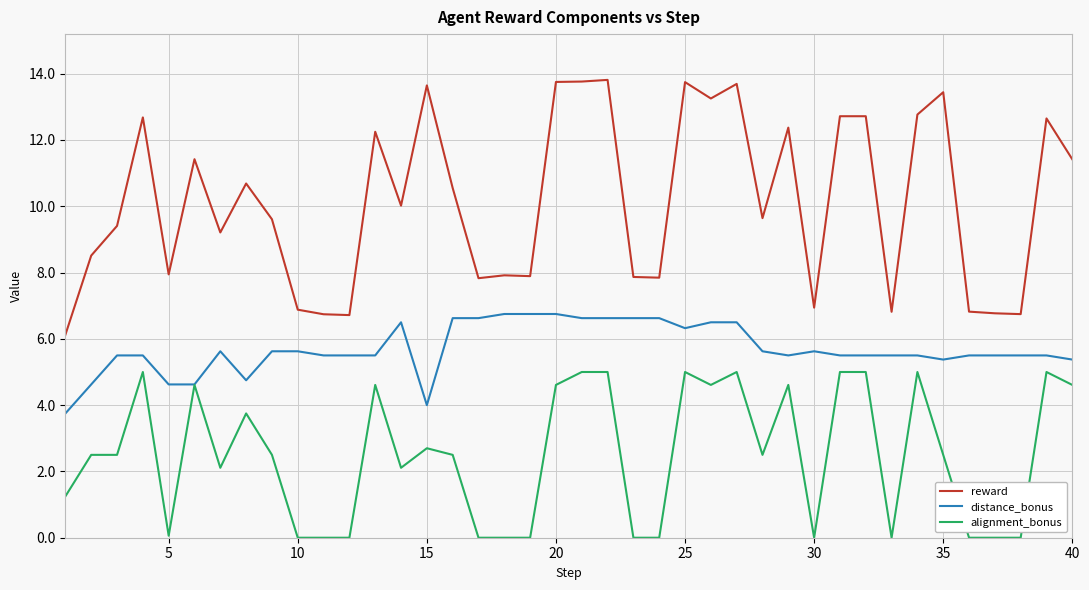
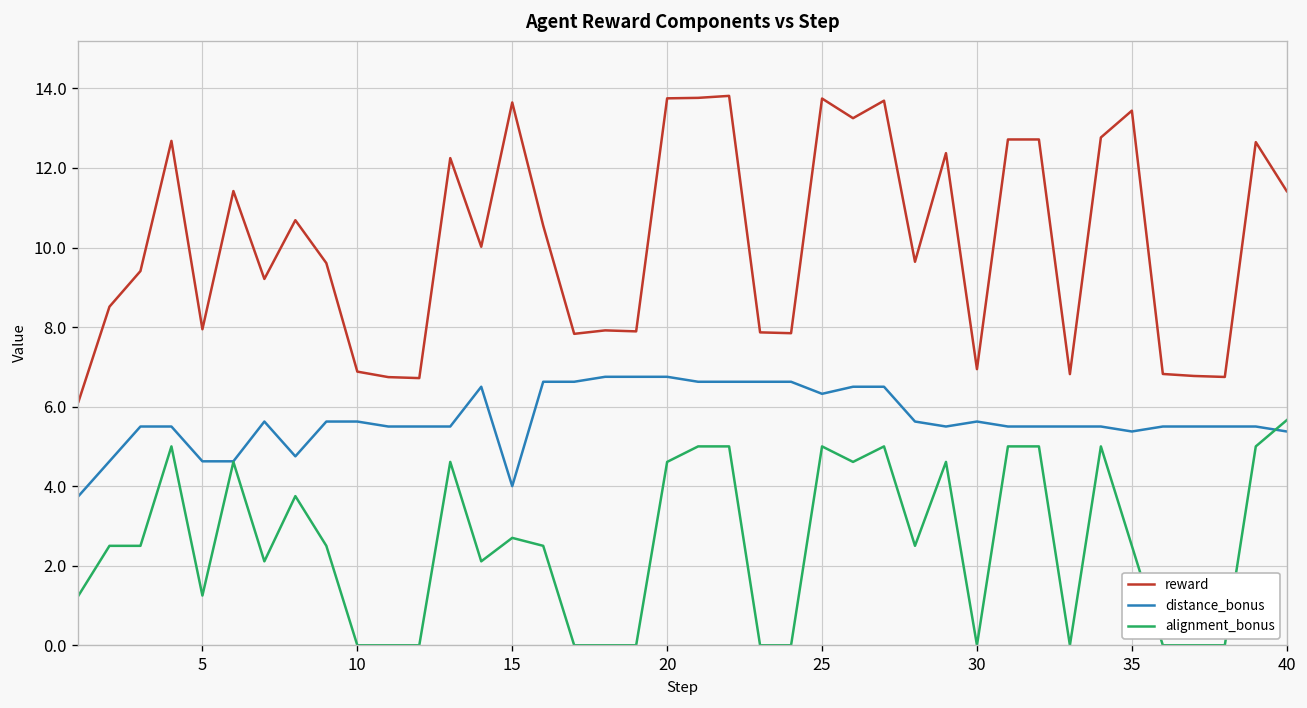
alignment_bonus, 5: 0.1 -> 1.3
alignment_bonus, 40: 4.6 -> 5.7
